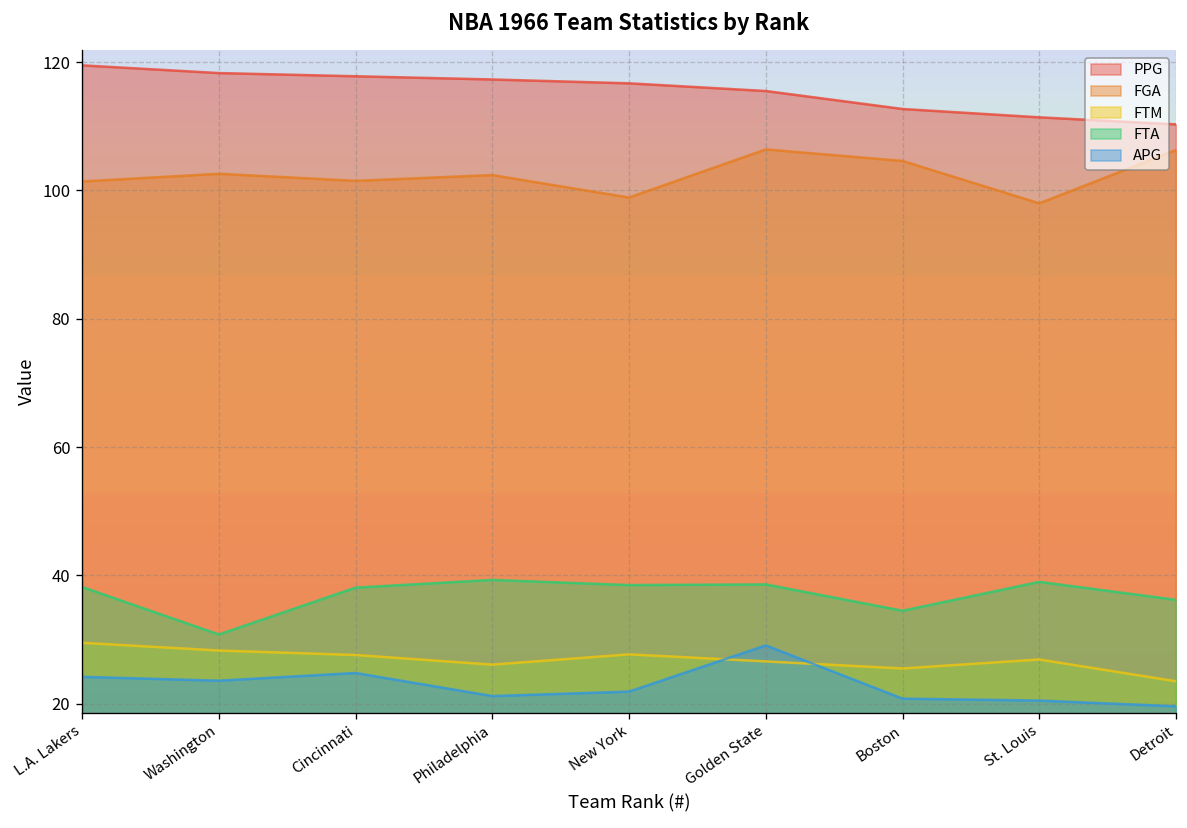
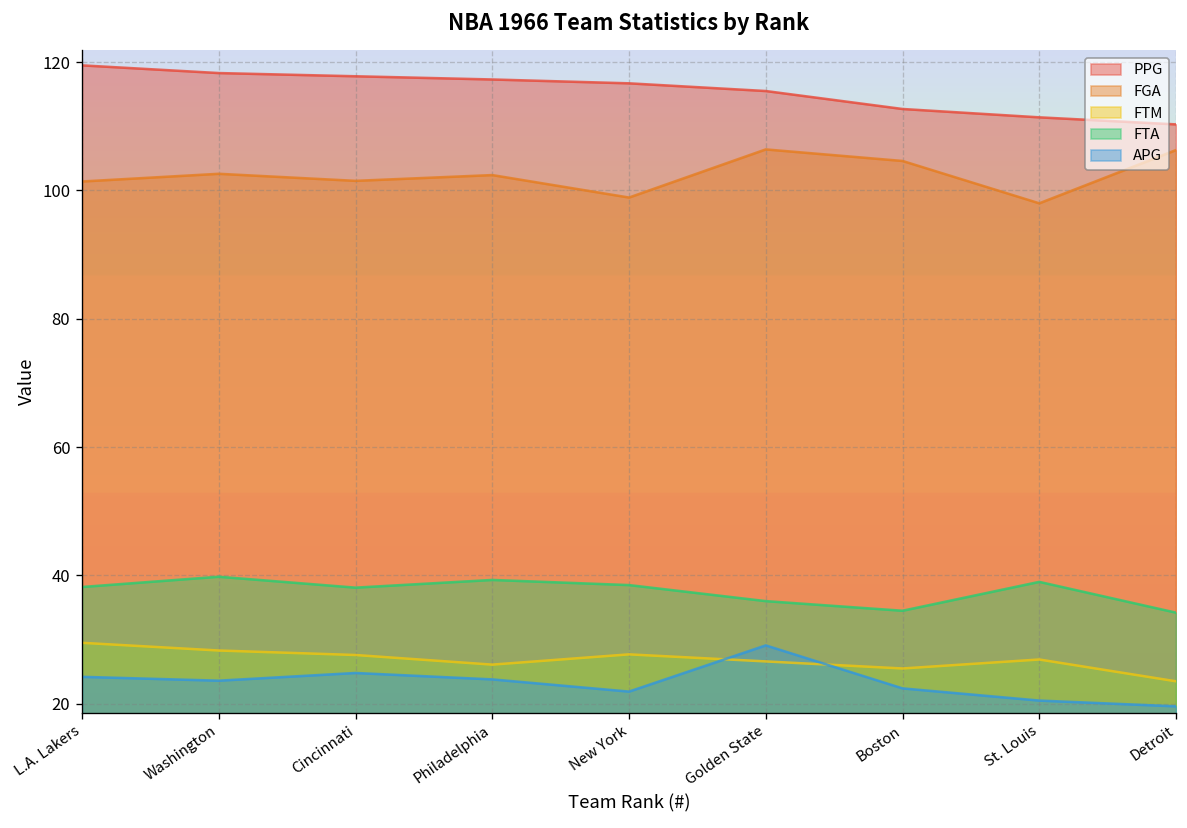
FTA, Washington: 31 -> 40
APG, Philadelphia: 21 -> 24
FTA, Golden State: 39 -> 36
APG, Boston: 21 -> 22
FTA, Detroit: 36 -> 34
